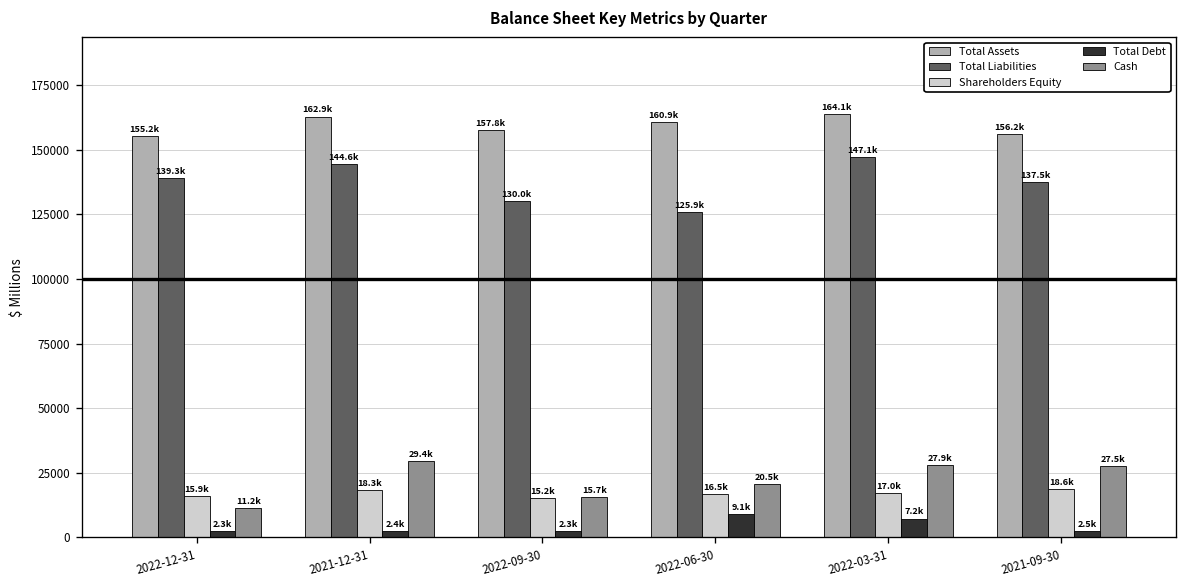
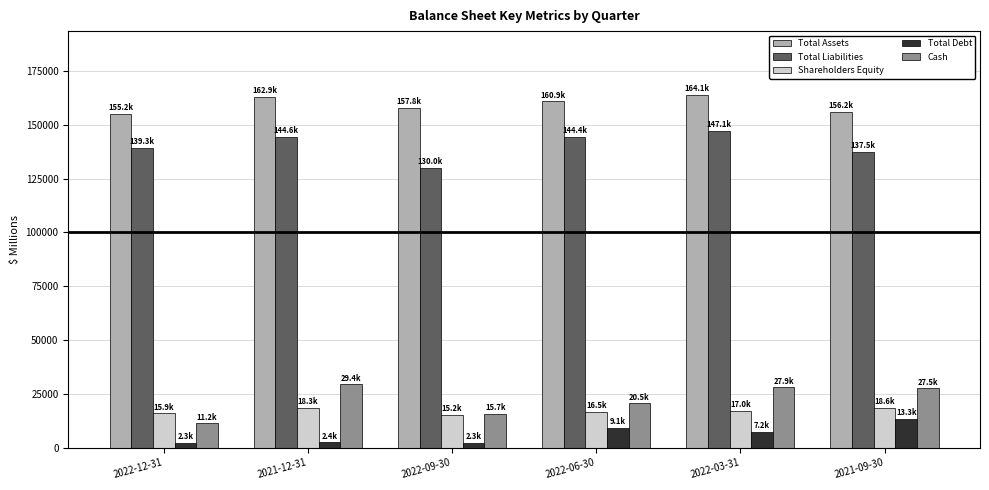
Total Liabilities, 2022-06-30: 125.9k -> 144.4k
Total Debt, 2021-09-30: 2.5k -> 13.3k
